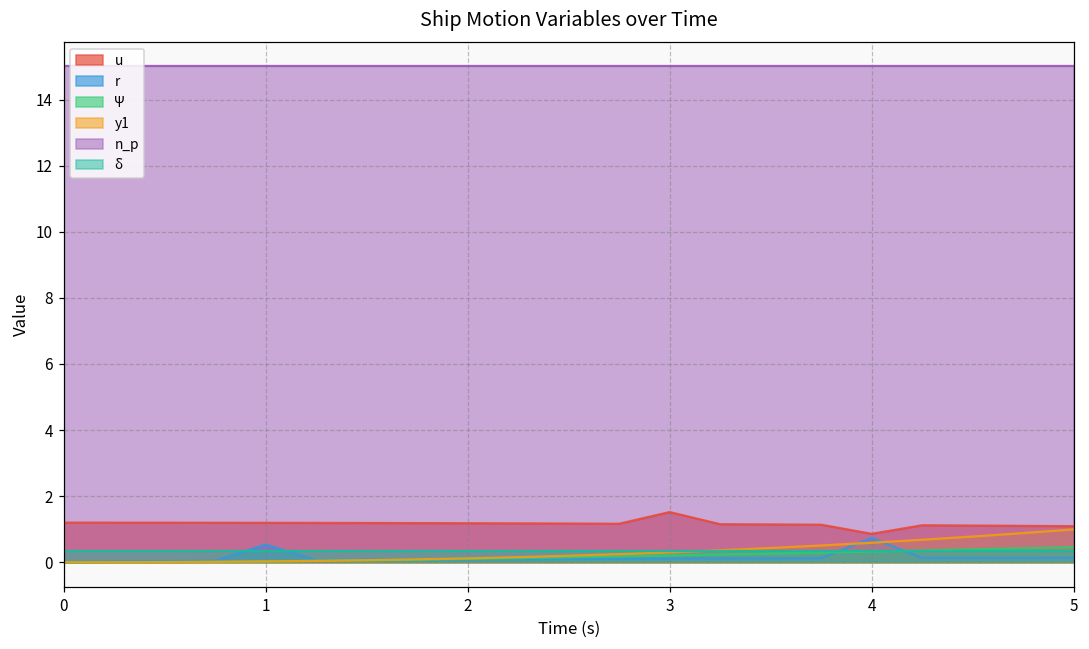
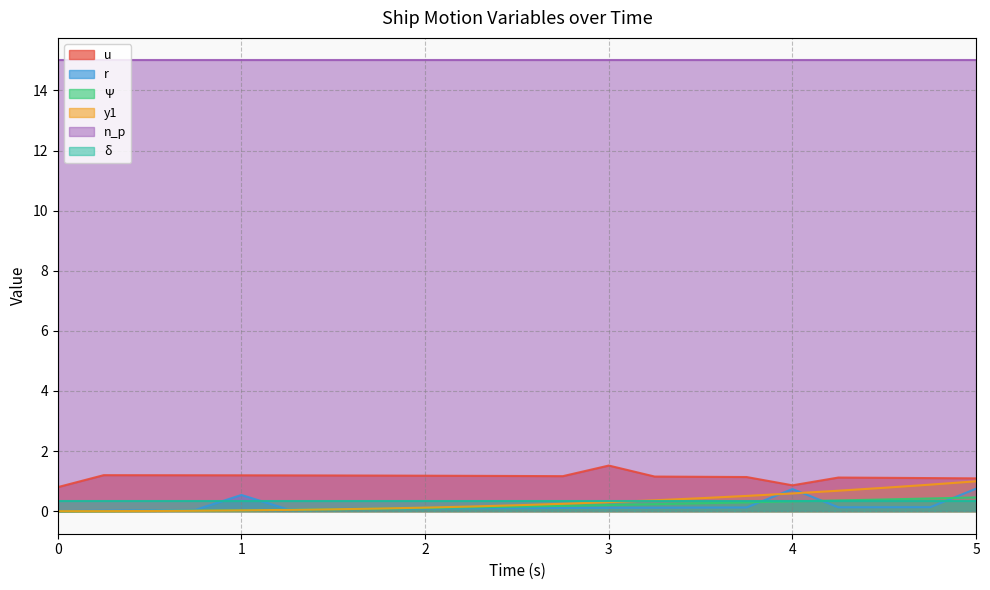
u, 0: 1.2 -> 0.8
r, 5: 0.1 -> 0.7
